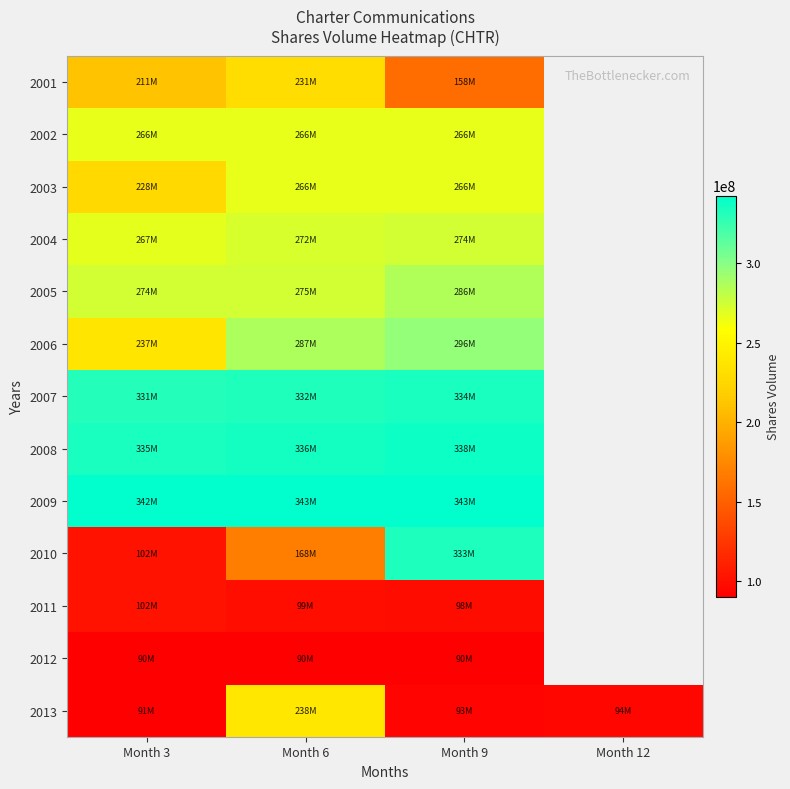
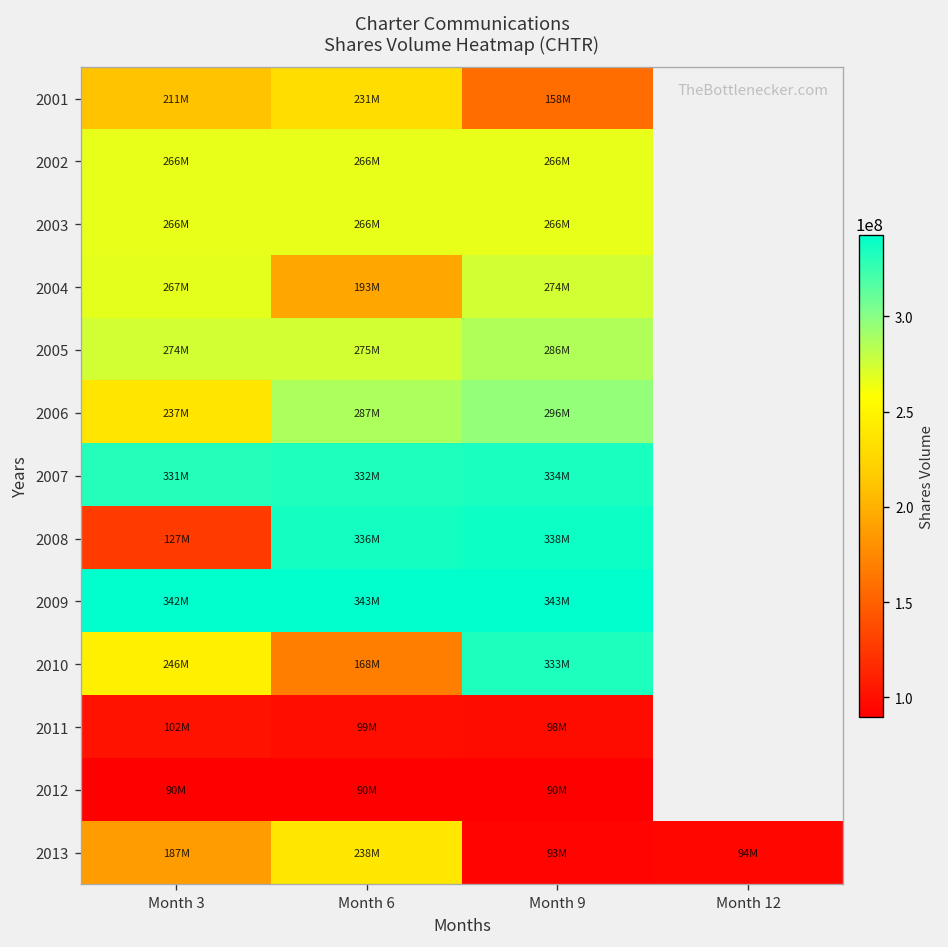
2003, Month 3: 228M -> 266M
2004, Month 6: 272M -> 193M
2008, Month 3: 335M -> 127M
2010, Month 3: 102M -> 246M
2013, Month 3: 91M -> 187M
